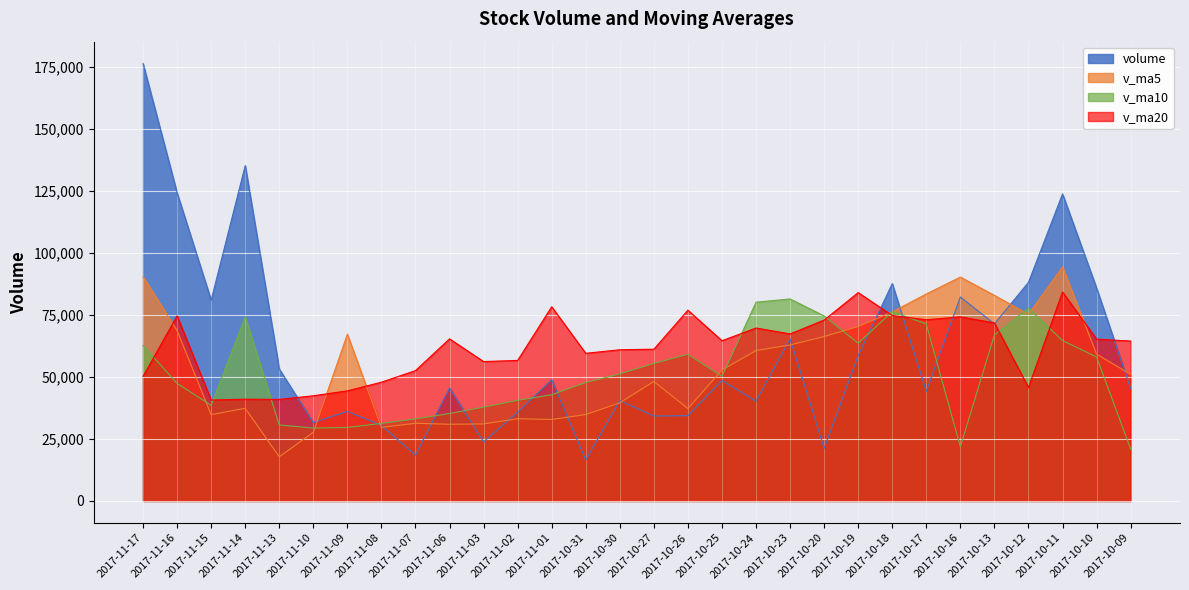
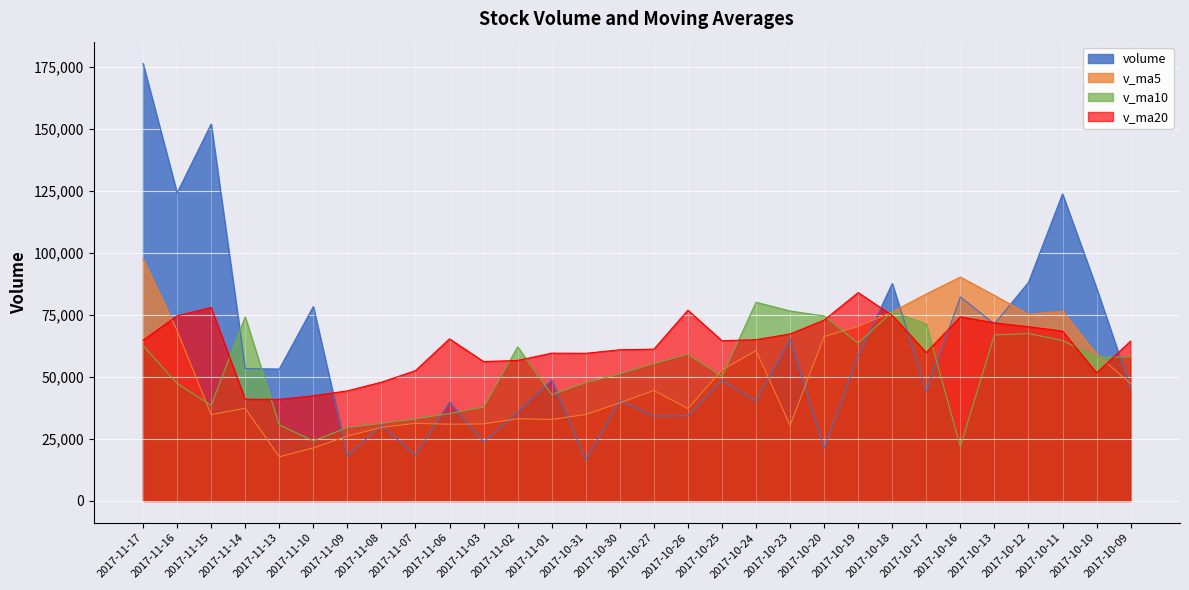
v_ma5, 2017-11-17: 90,000 -> 98,000
v_ma20, 2017-11-17: 50,000 -> 65,000
volume, 2017-11-15: 81,000 -> 152,000
v_ma20, 2017-11-15: 41,000 -> 78,000
volume, 2017-11-14: 135,000 -> 53,000
volume, 2017-11-10: 32,000 -> 78,000
v_ma5, 2017-11-10: 28,000 -> 21,000
v_ma10, 2017-11-10: 29,000 -> 24,000
volume, 2017-11-09: 36,000 -> 18,000
v_ma5, 2017-11-09: 67,000 -> 26,000
volume, 2017-11-06: 46,000 -> 40,000
v_ma10, 2017-11-02: 41,000 -> 62,000
v_ma20, 2017-11-01: 78,000 -> 60,000
v_ma5, 2017-10-27: 48,000 -> 45,000
v_ma20, 2017-10-24: 70,000 -> 65,000
v_ma5, 2017-10-23: 63,000 -> 31,000
v_ma10, 2017-10-23: 81,000 -> 77,000
v_ma20, 2017-10-17: 73,000 -> 60,000
v_ma10, 2017-10-12: 78,000 -> 68,000
v_ma20, 2017-10-12: 46,000 -> 70,000
v_ma5, 2017-10-11: 94,000 -> 76,000
v_ma20, 2017-10-11: 84,000 -> 69,000
v_ma20, 2017-10-10: 65,000 -> 52,000
v_ma5, 2017-10-09: 51,000 -> 47,000
v_ma10, 2017-10-09: 21,000 -> 58,000
